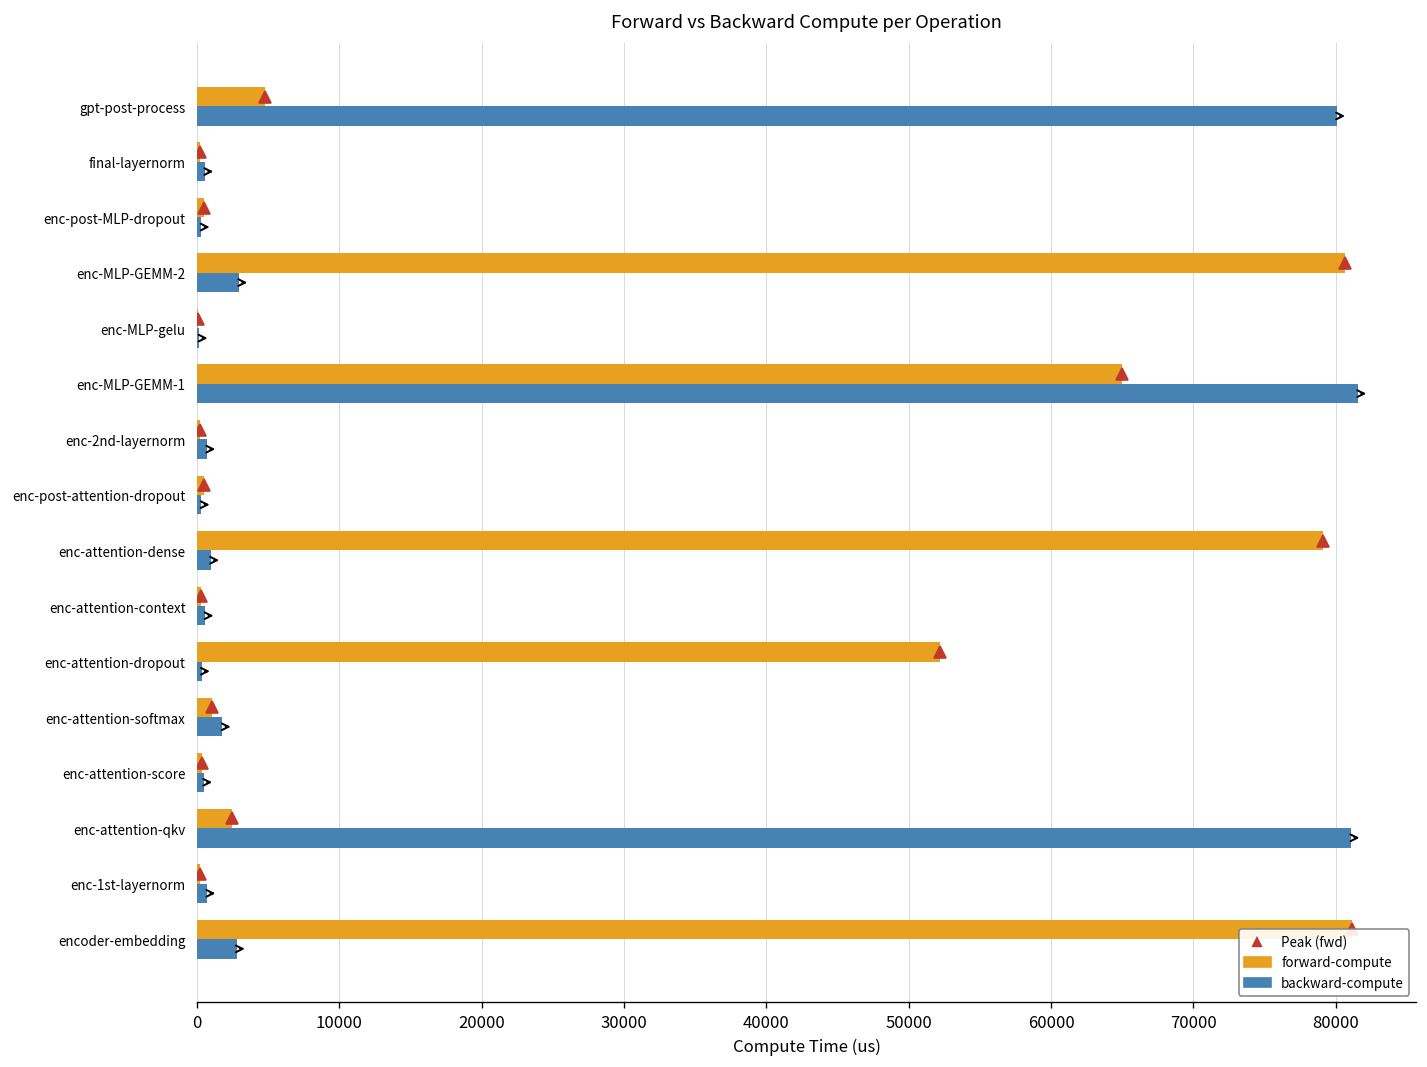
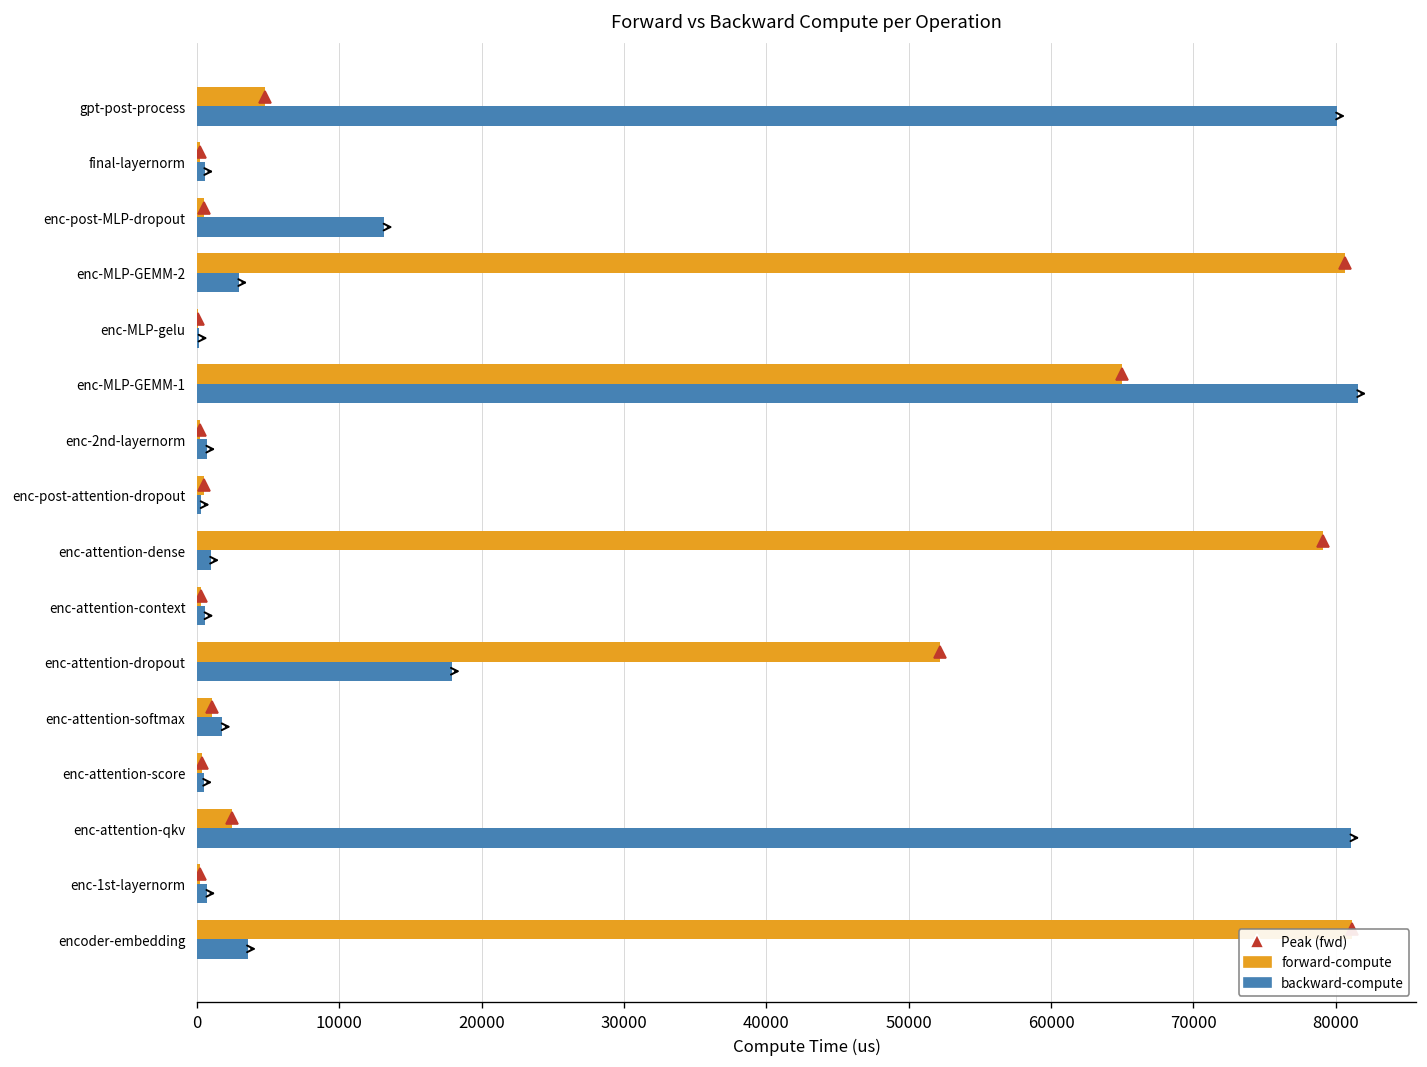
backward-compute, enc-post-MLP-dropout: 300 -> 13200
backward-compute, enc-attention-dropout: 300 -> 17900
backward-compute, encoder-embedding: 2800 -> 3600
